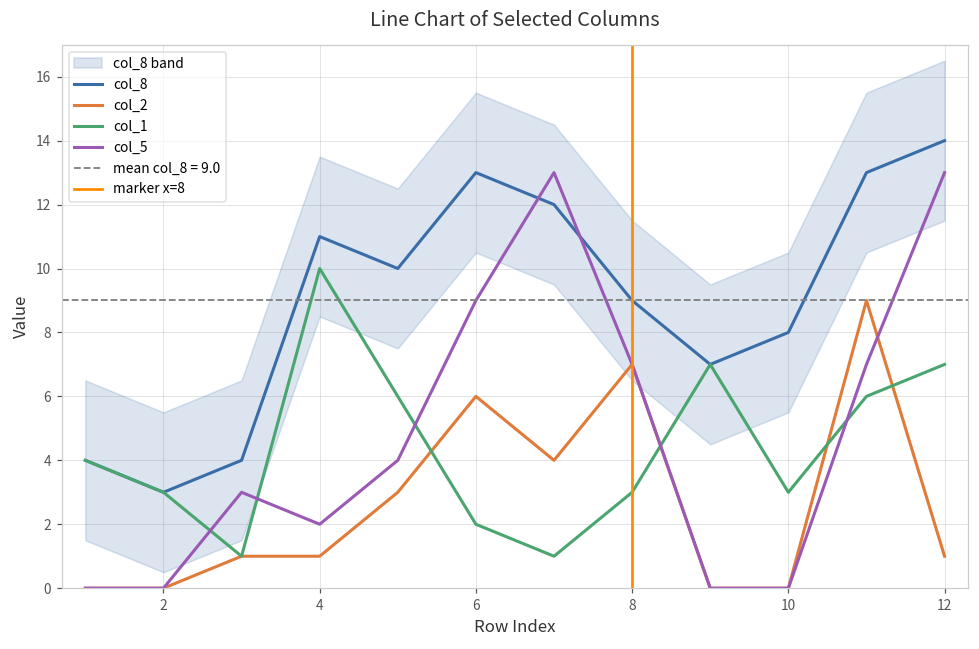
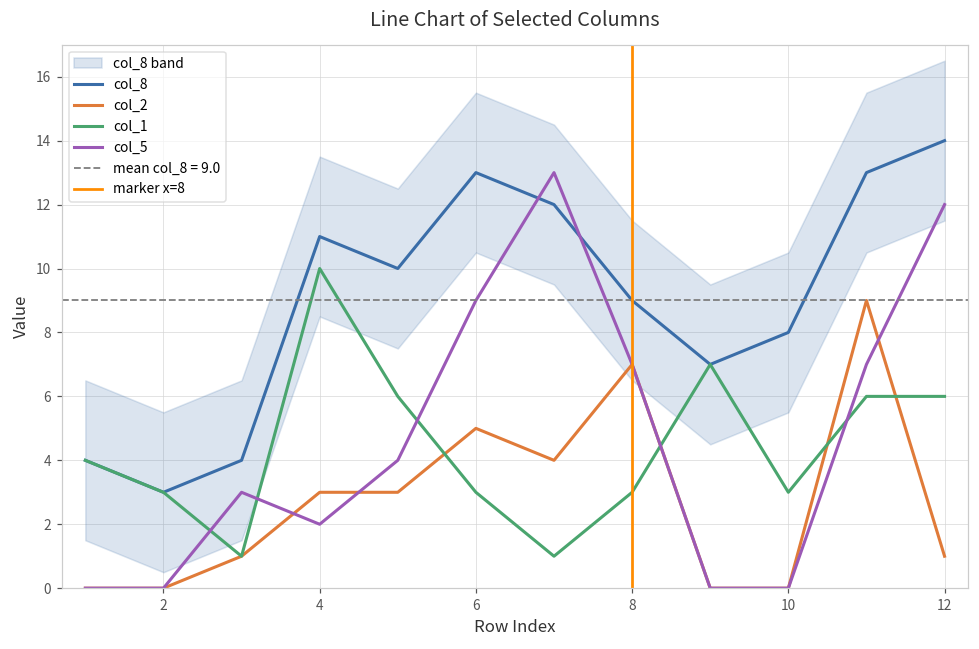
col_2, 4: 1 -> 3
col_2, 6: 6 -> 5
col_1, 6: 2 -> 3
col_1, 12: 7 -> 6
col_5, 12: 13 -> 12
